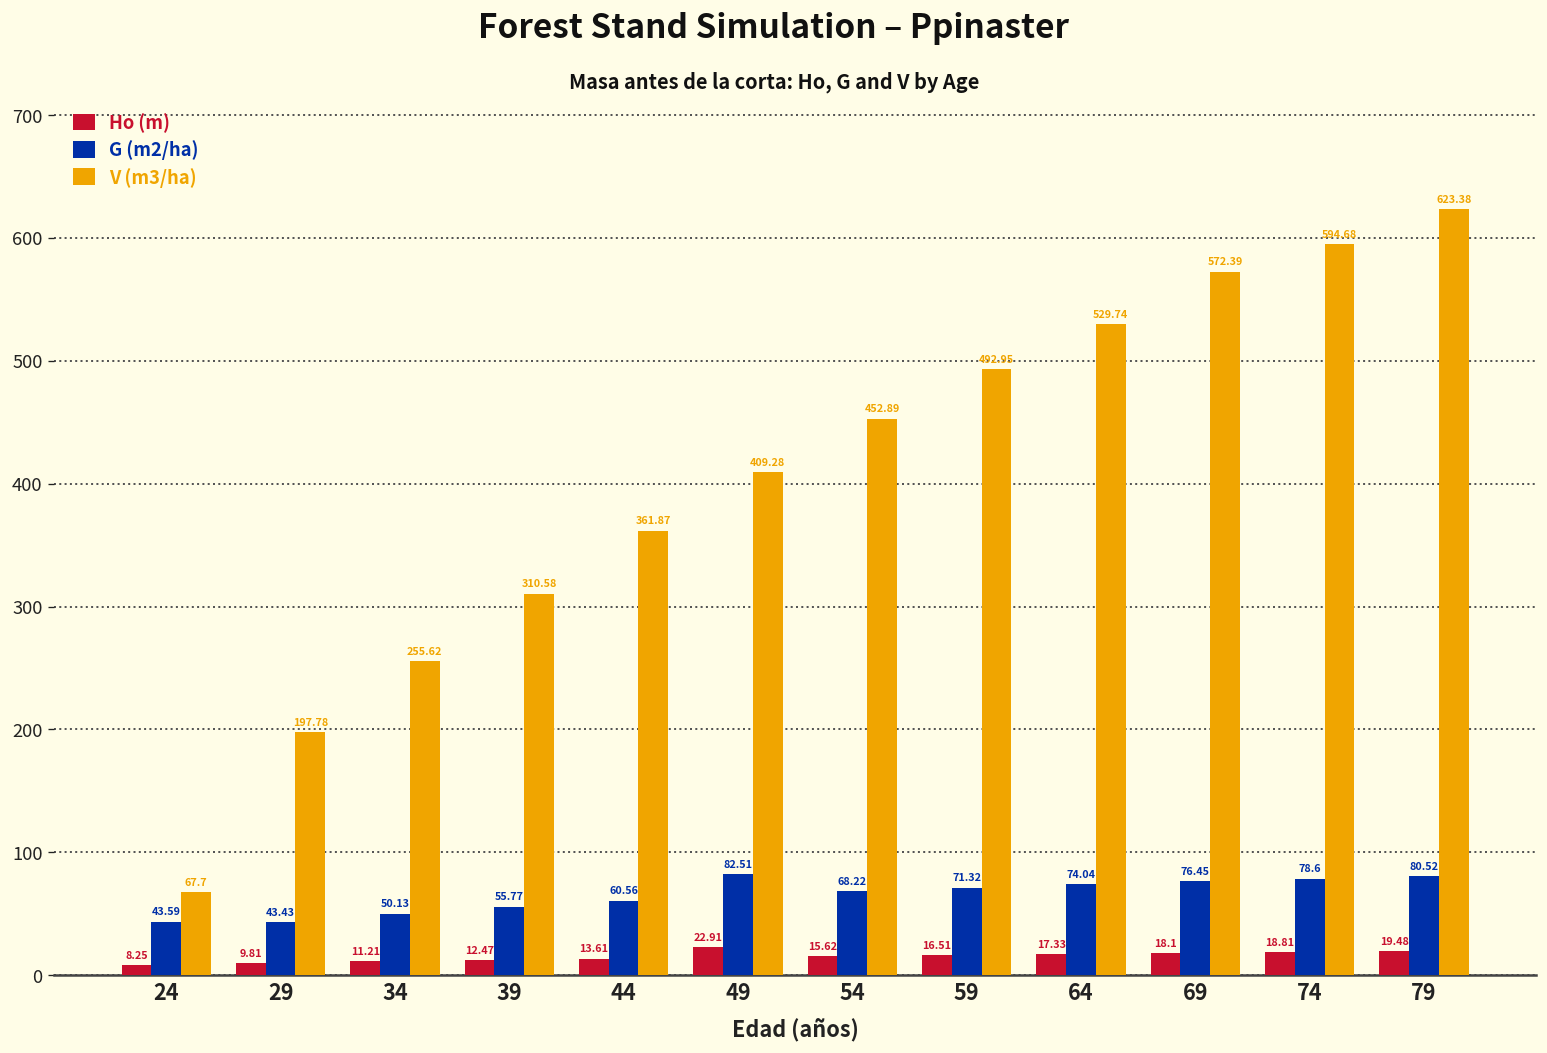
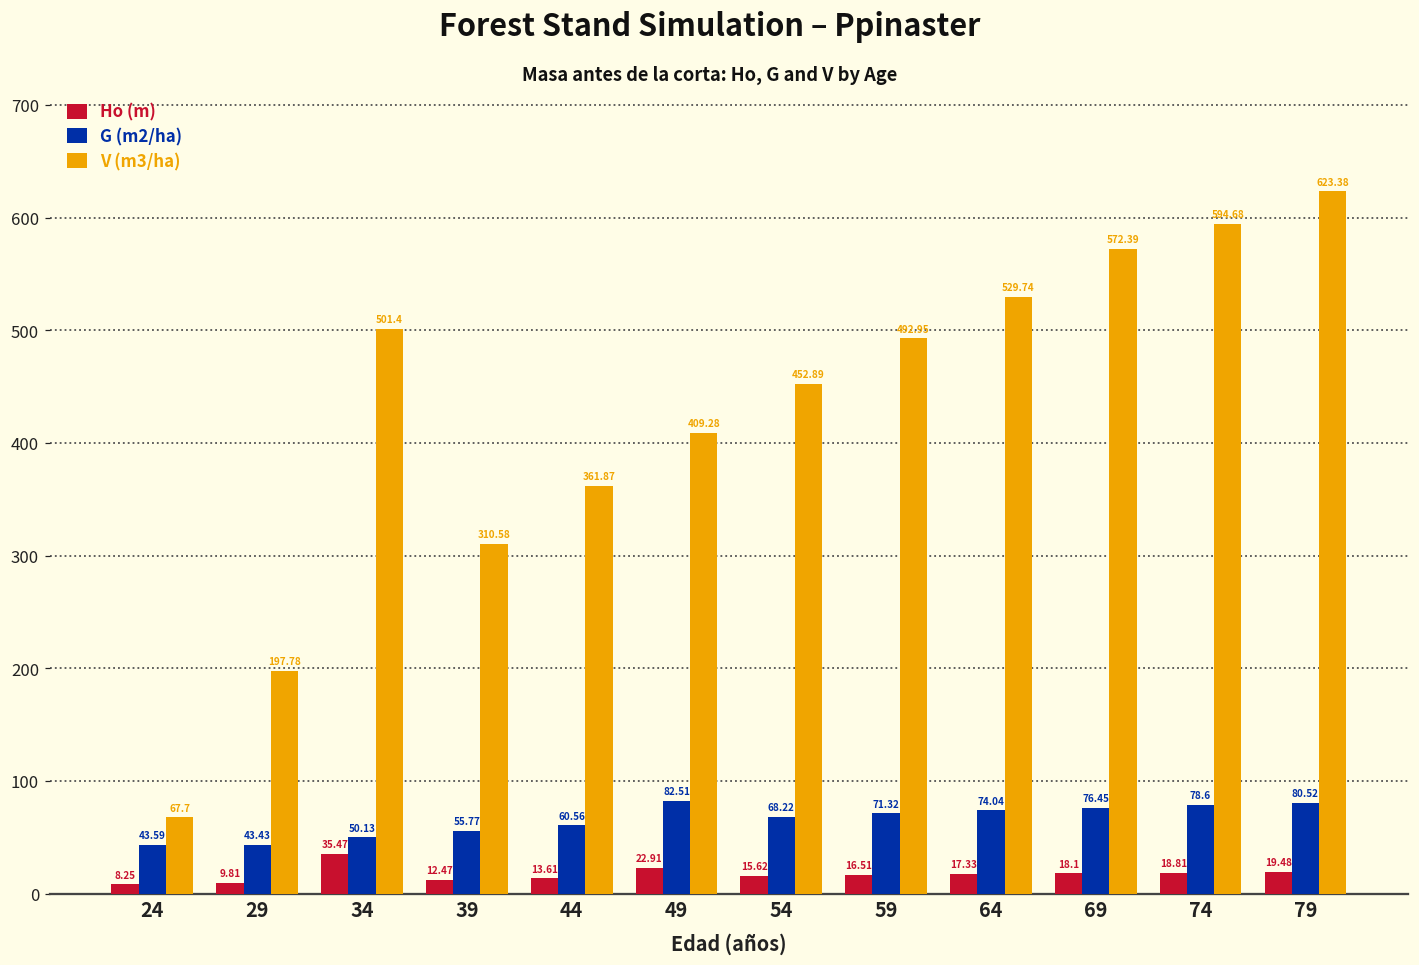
Ho (m), 34: 11.21 -> 35.47
V (m3/ha), 34: 255.62 -> 501.4
